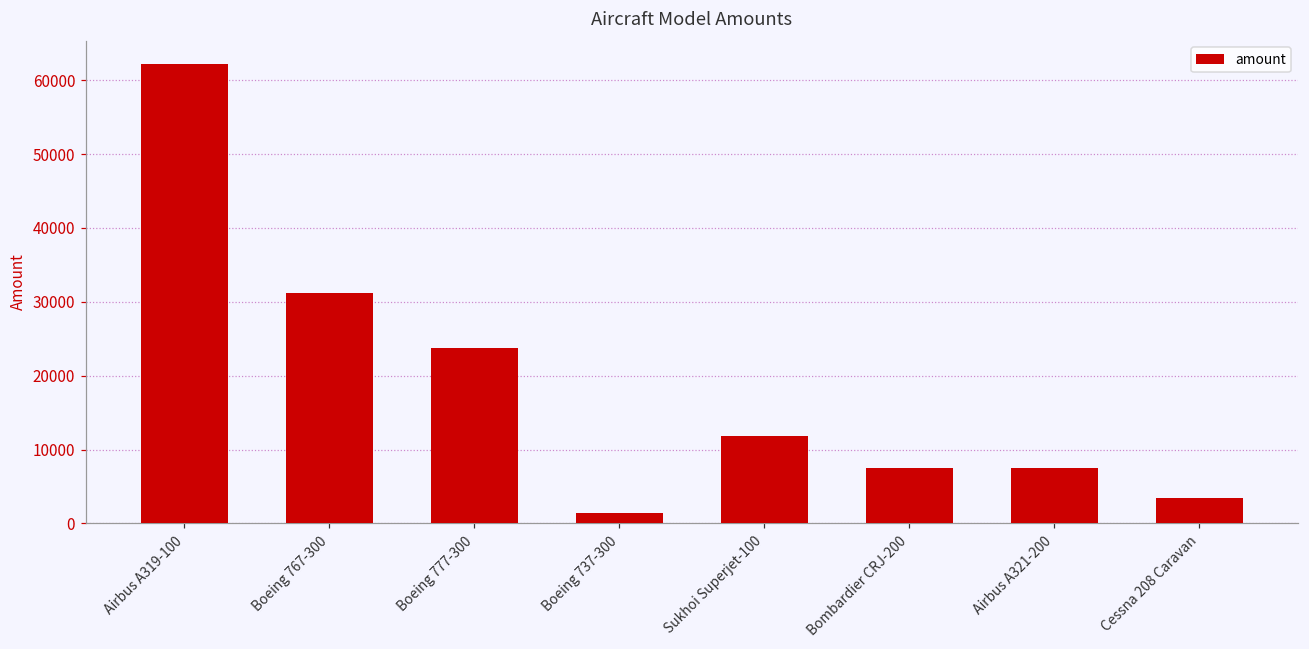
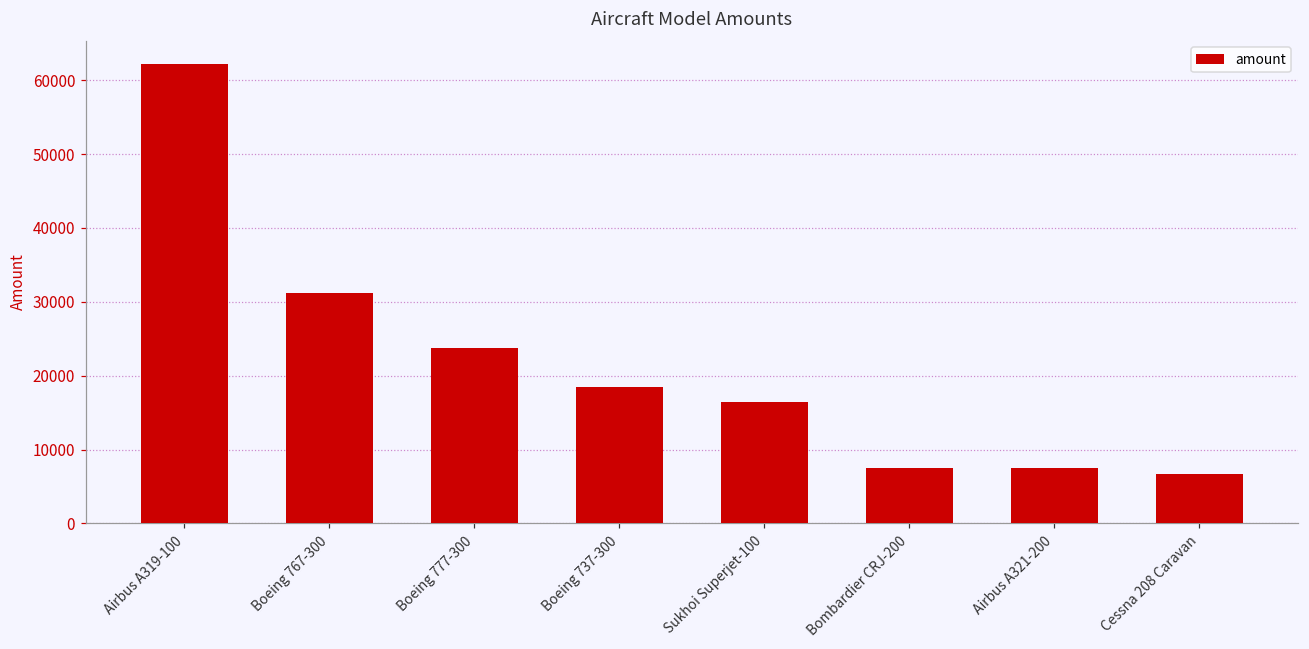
Boeing 737-300: 1000 -> 19000
Sukhoi Superjet-100: 12000 -> 16000
Cessna 208 Caravan: 3000 -> 7000
